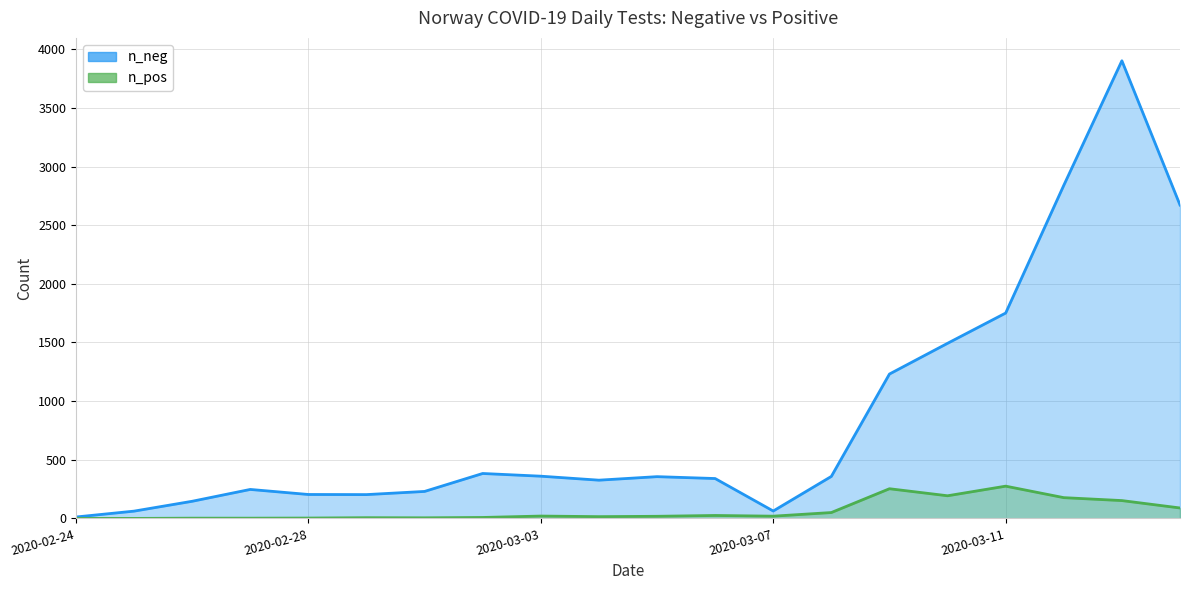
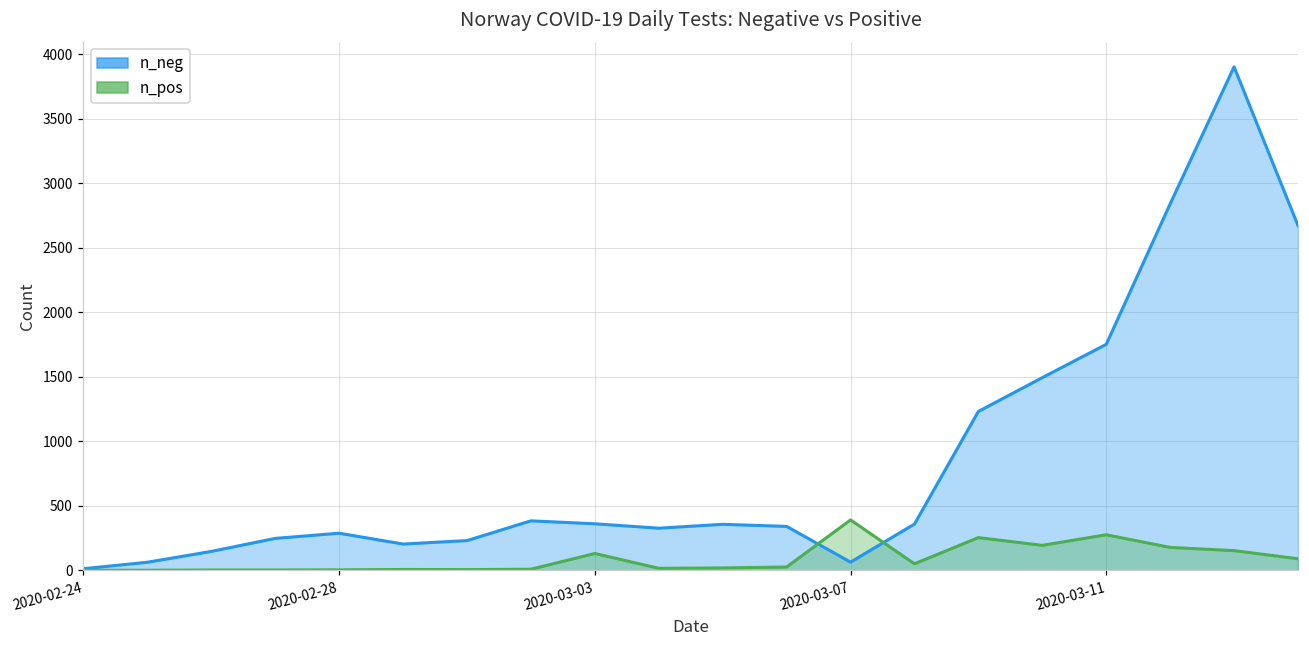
n_neg, 2020-02-28: 200 -> 290
n_pos, 2020-03-03: 20 -> 130
n_pos, 2020-03-07: 20 -> 390
